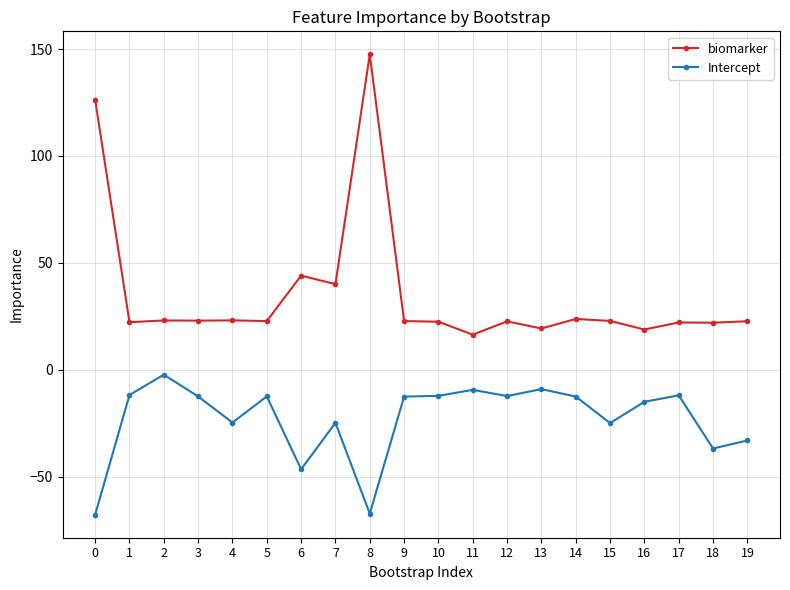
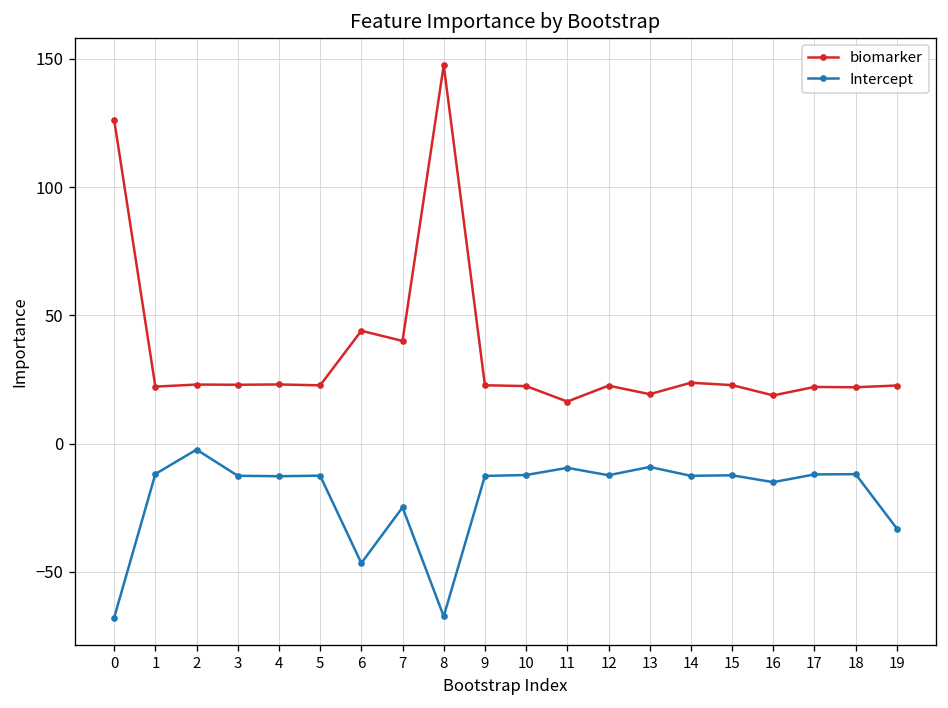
Intercept, 4: -25 -> -13
Intercept, 15: -25 -> -12
Intercept, 18: -37 -> -12
